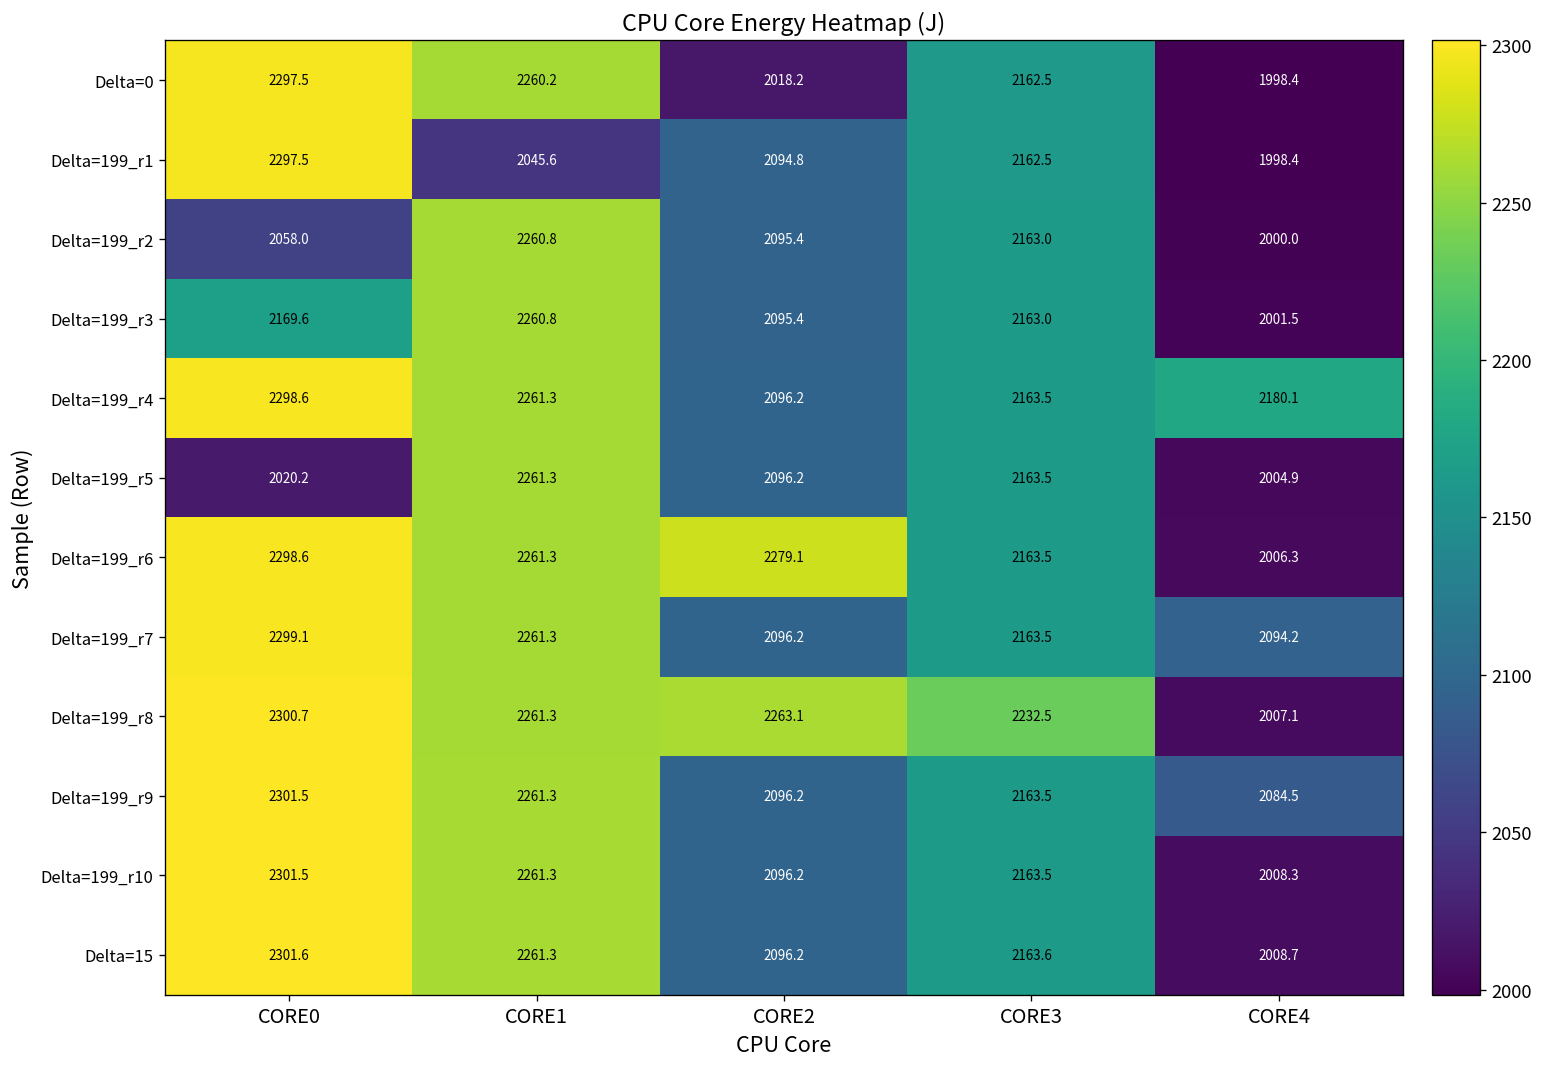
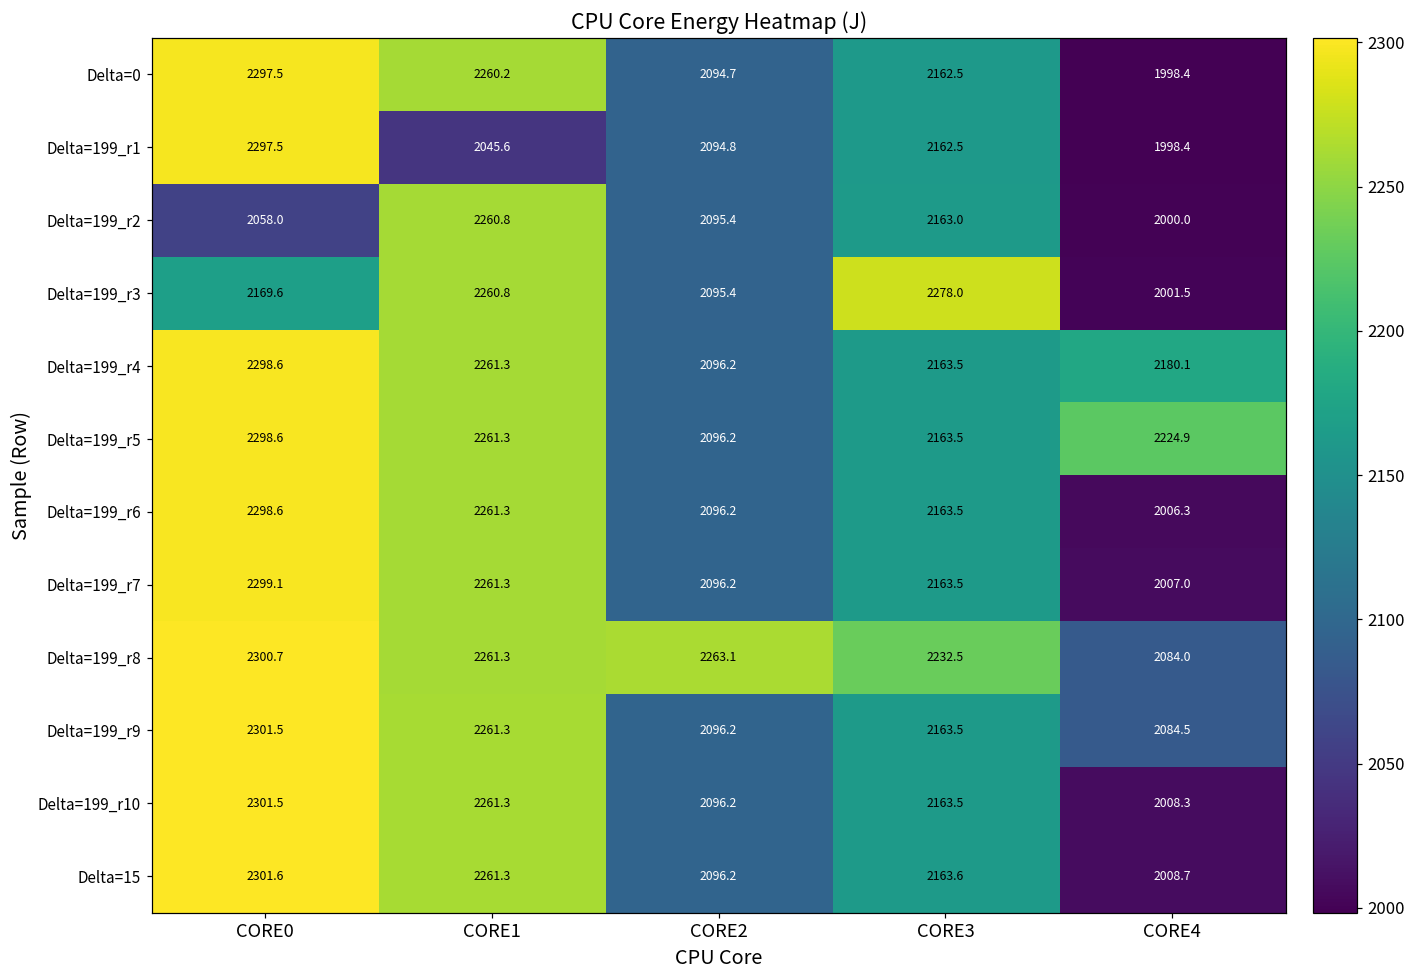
Delta=0, CORE2: 2018.2 -> 2094.7
Delta=199_r3, CORE3: 2163.0 -> 2278.0
Delta=199_r5, CORE0: 2020.2 -> 2298.6
Delta=199_r5, CORE4: 2004.9 -> 2224.9
Delta=199_r6, CORE2: 2279.1 -> 2096.2
Delta=199_r7, CORE4: 2094.2 -> 2007.0
Delta=199_r8, CORE4: 2007.1 -> 2084.0
